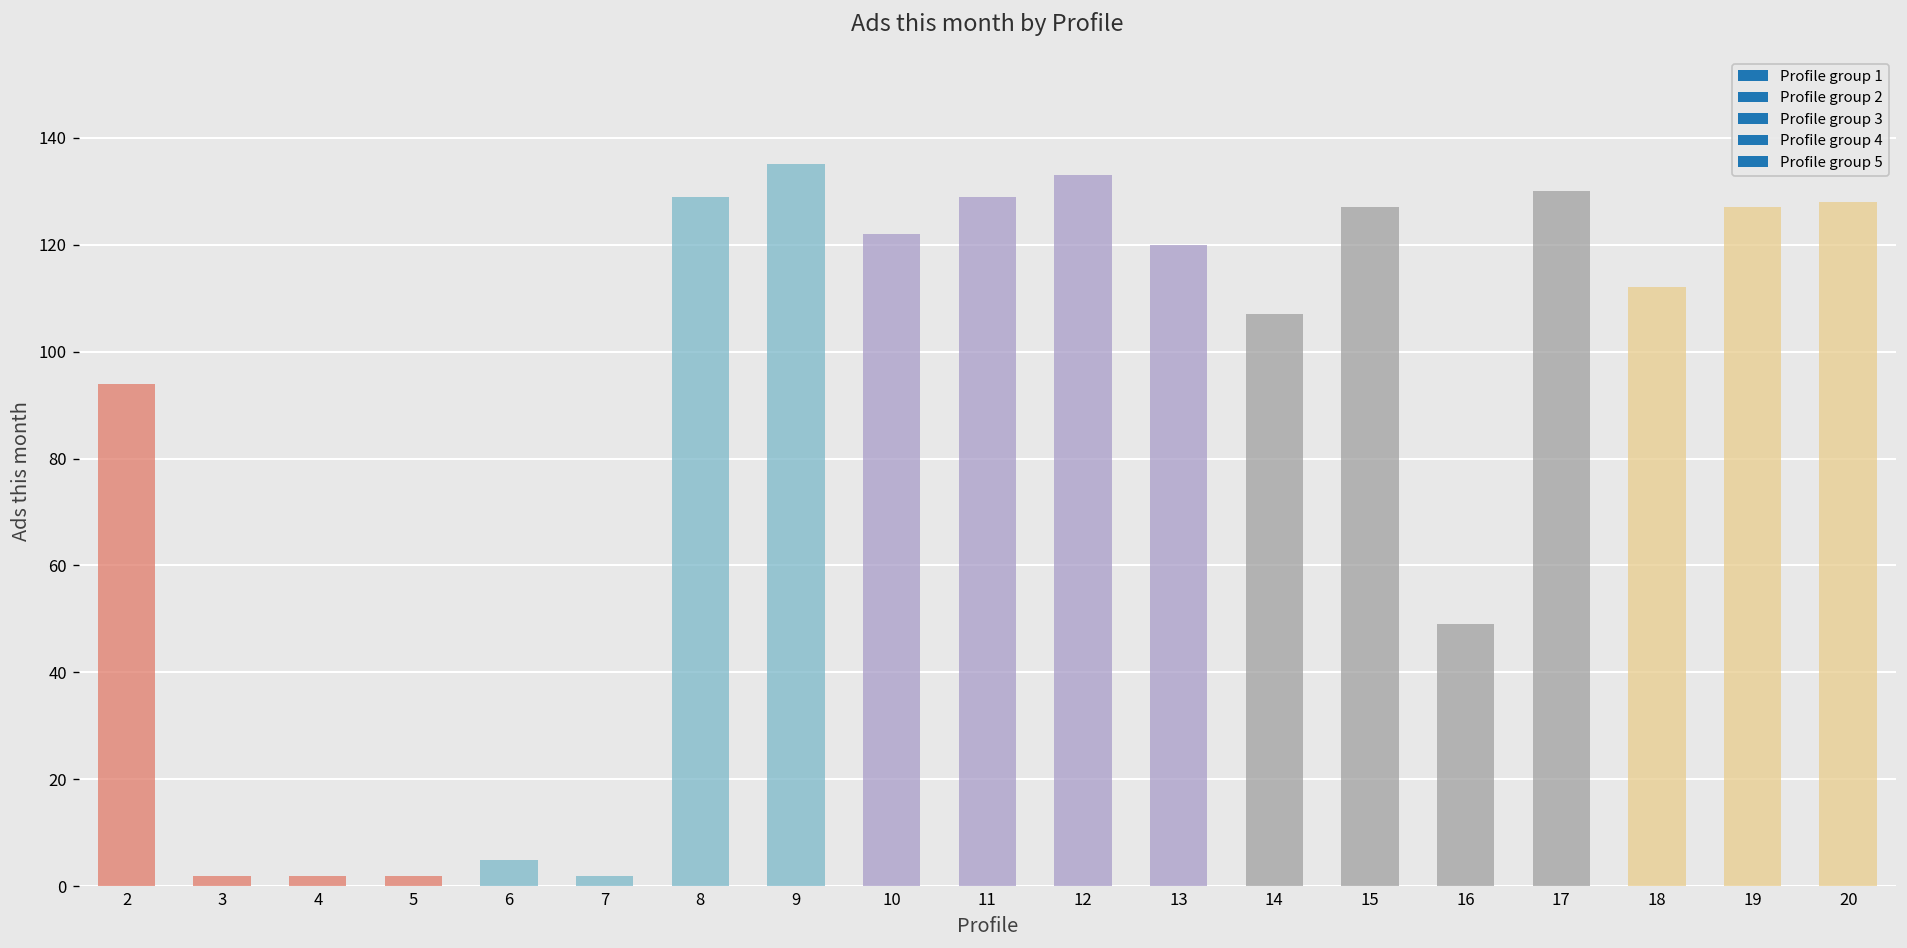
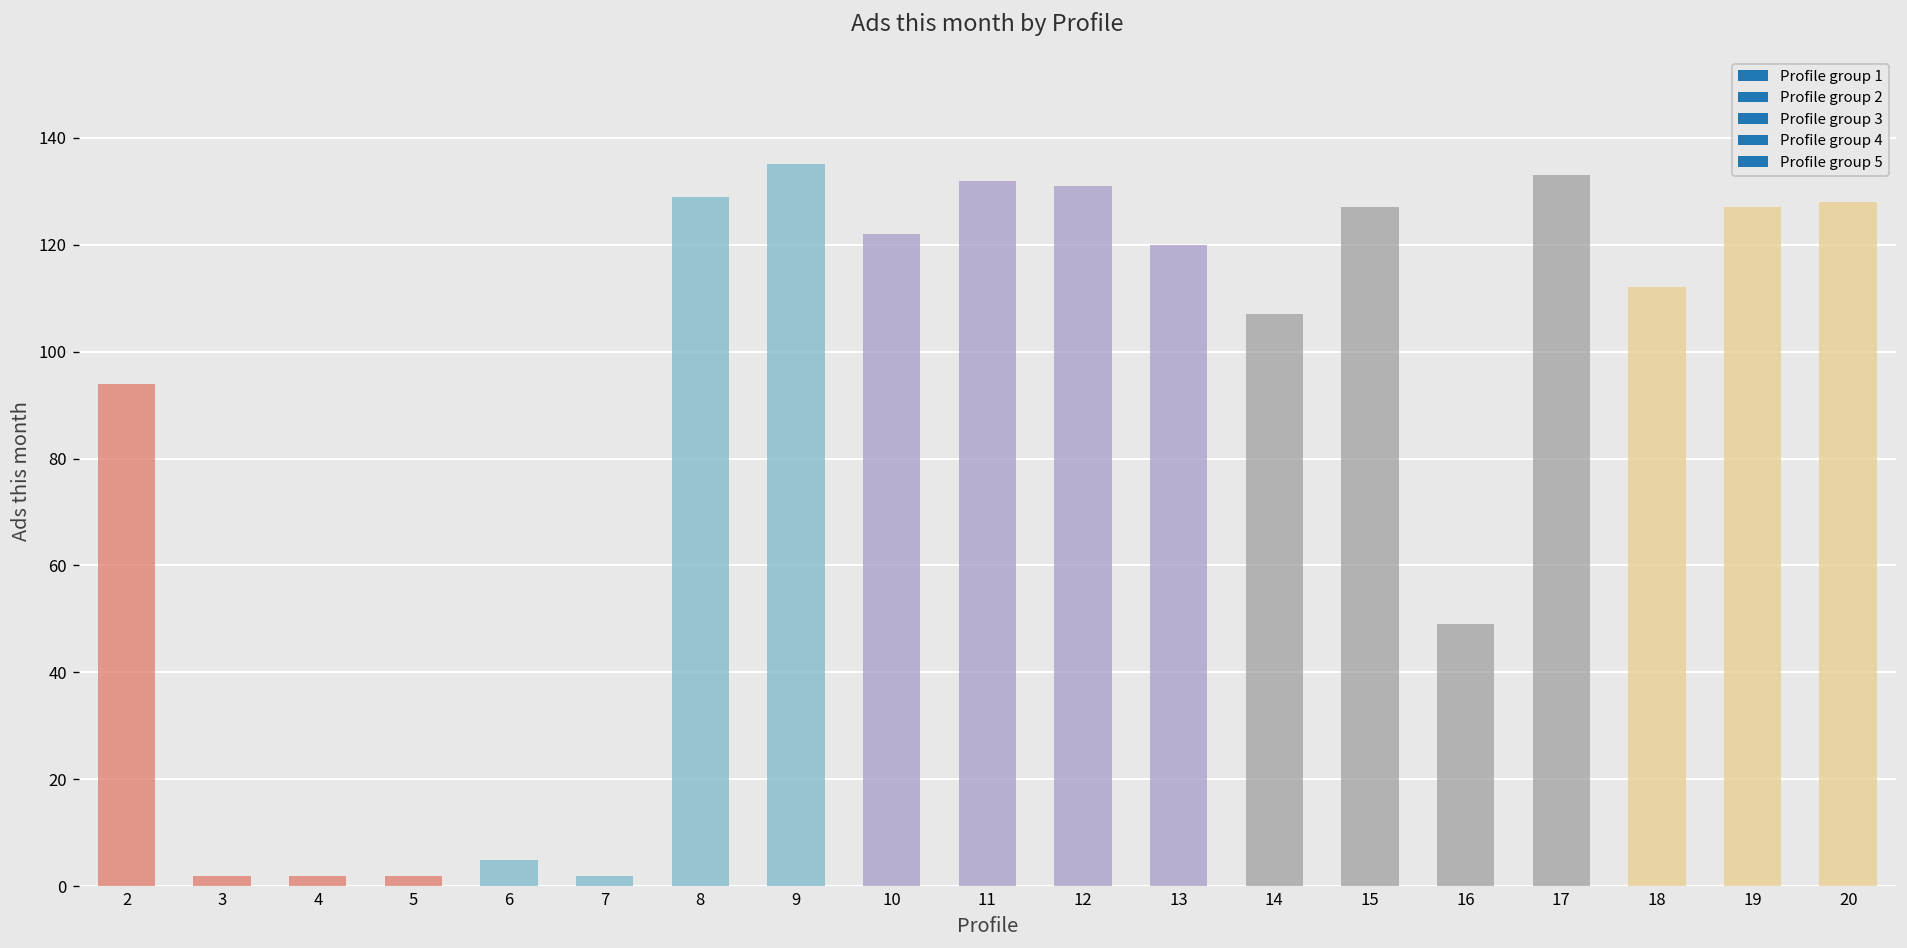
11: 129 -> 132
12: 133 -> 131
17: 130 -> 133
